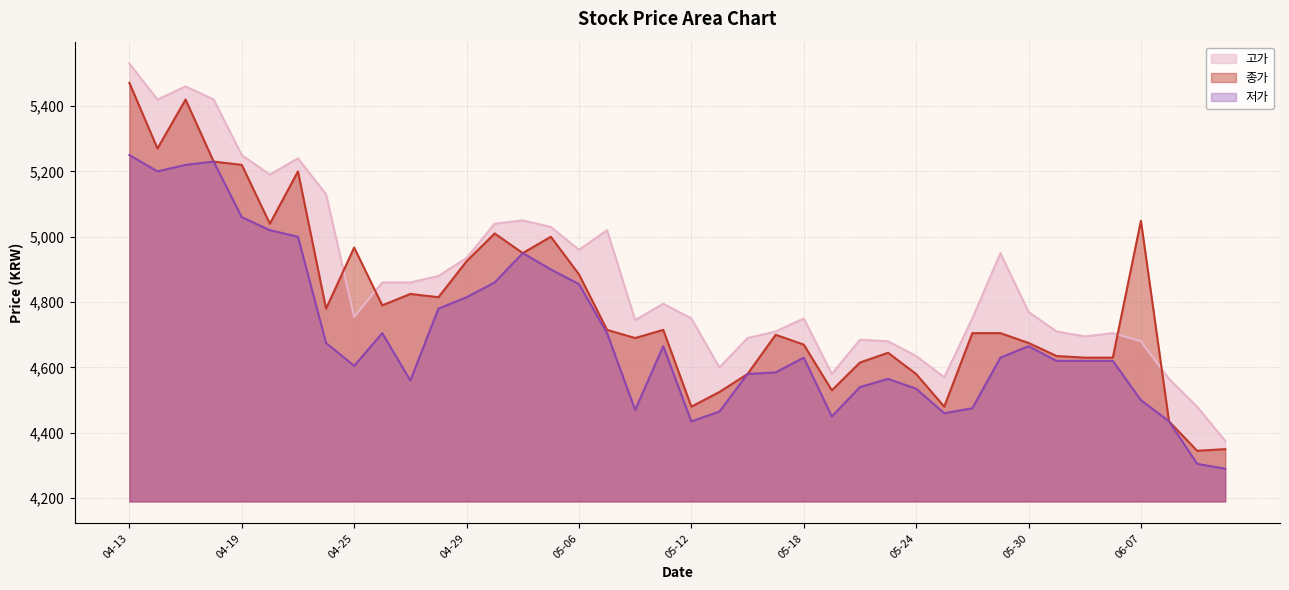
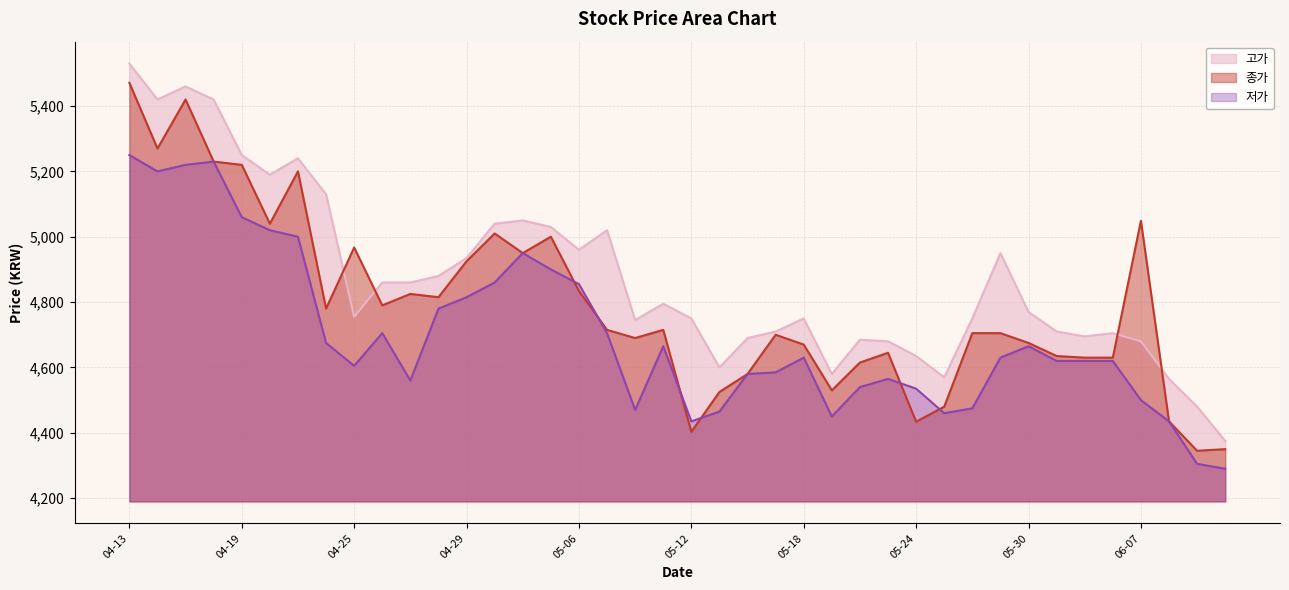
종가, 05-06: 4,890 -> 4,830
종가, 05-12: 4,480 -> 4,400
종가, 05-24: 4,580 -> 4,430
